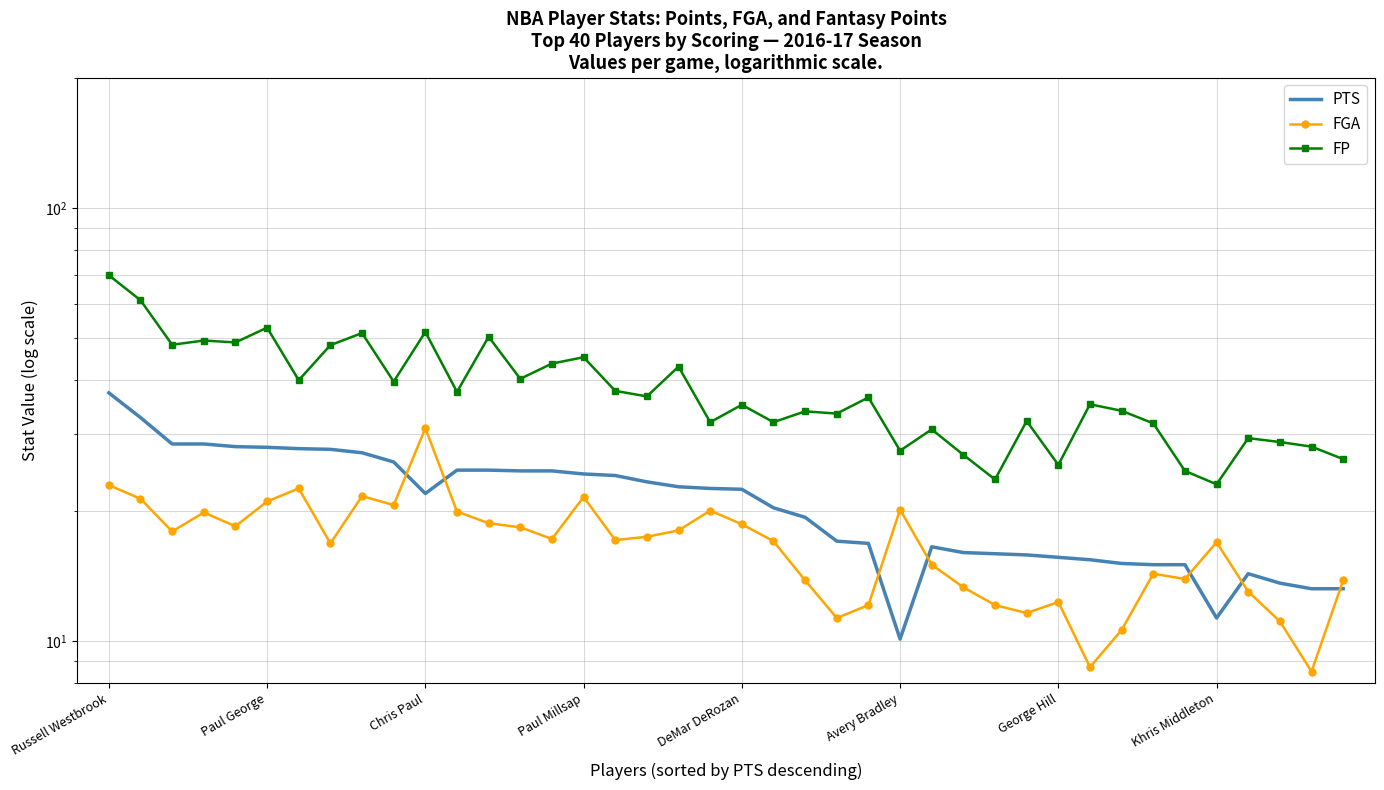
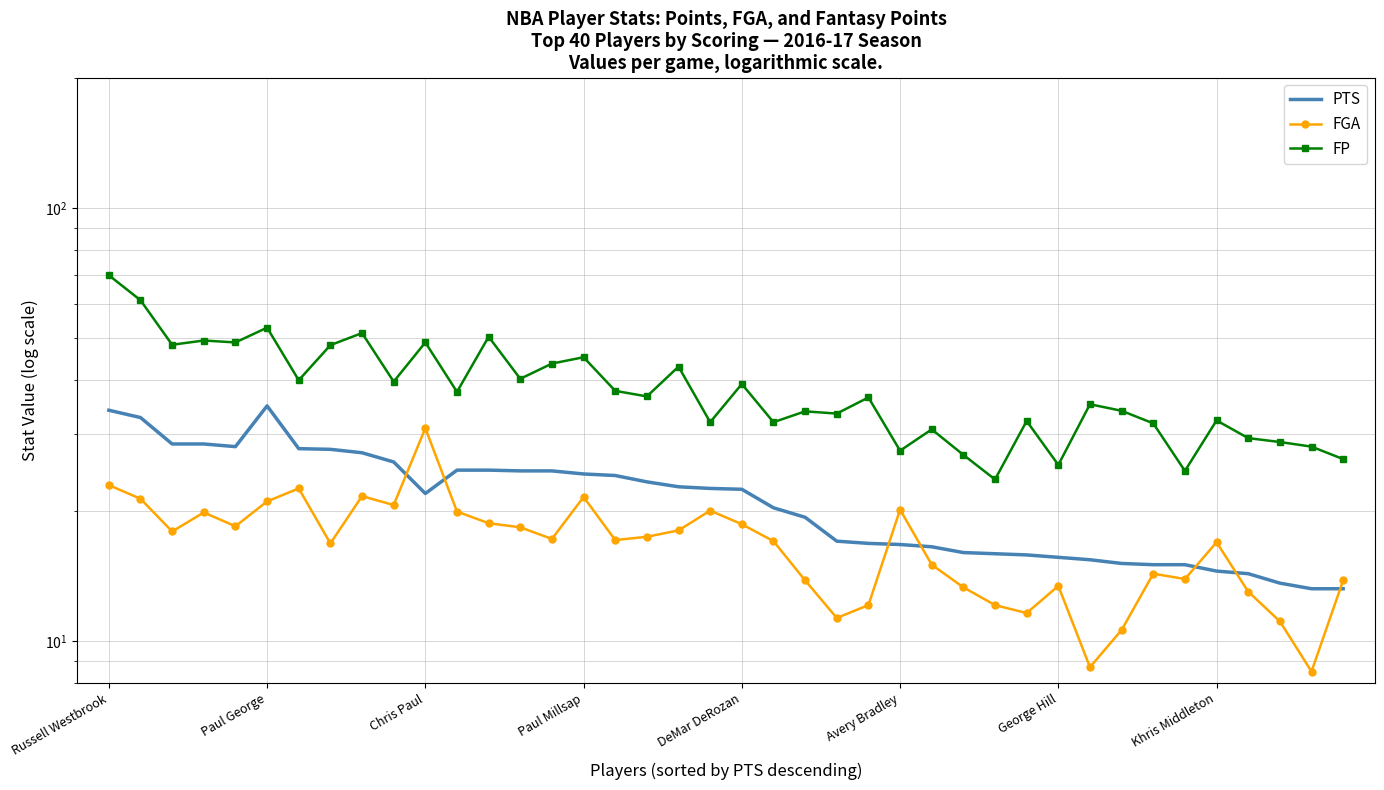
PTS, Russell Westbrook: 37 -> 34
PTS, Paul George: 28 -> 35
FP, Chris Paul: 52 -> 49
FP, DeMar DeRozan: 35 -> 39
PTS, Avery Bradley: 10.1 -> 16.7
FGA, George Hill: 12.3 -> 13.4
PTS, Khris Middleton: 11.3 -> 14.5
FP, Khris Middleton: 23 -> 32
